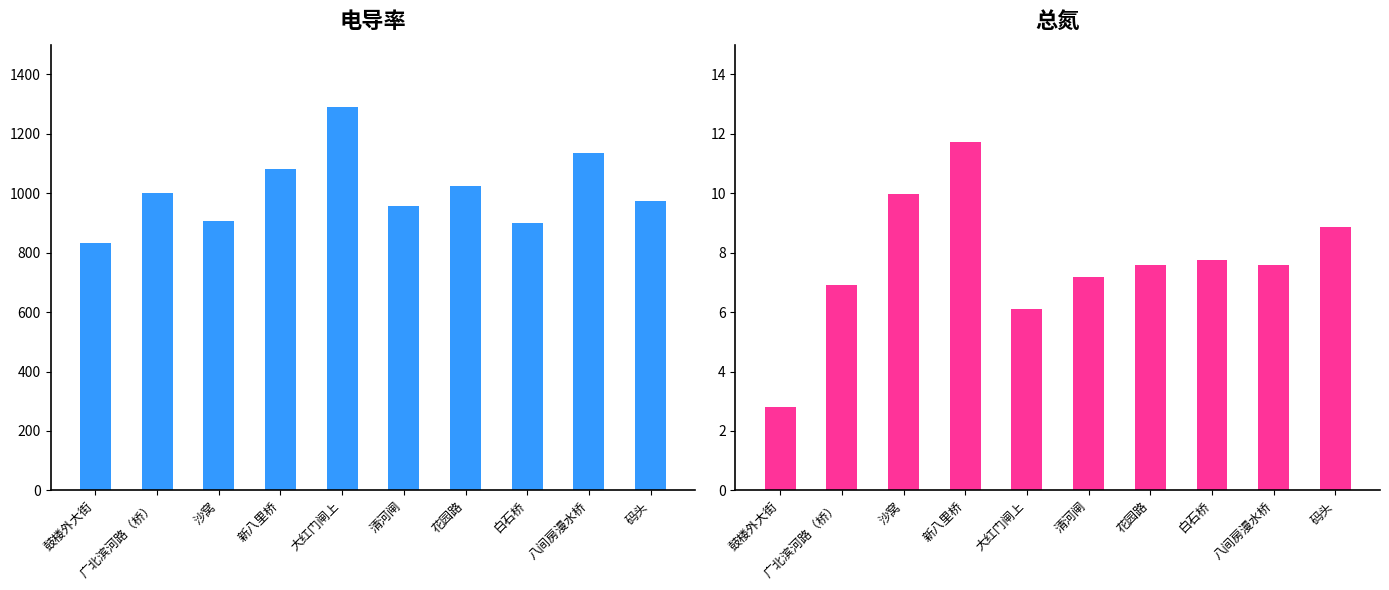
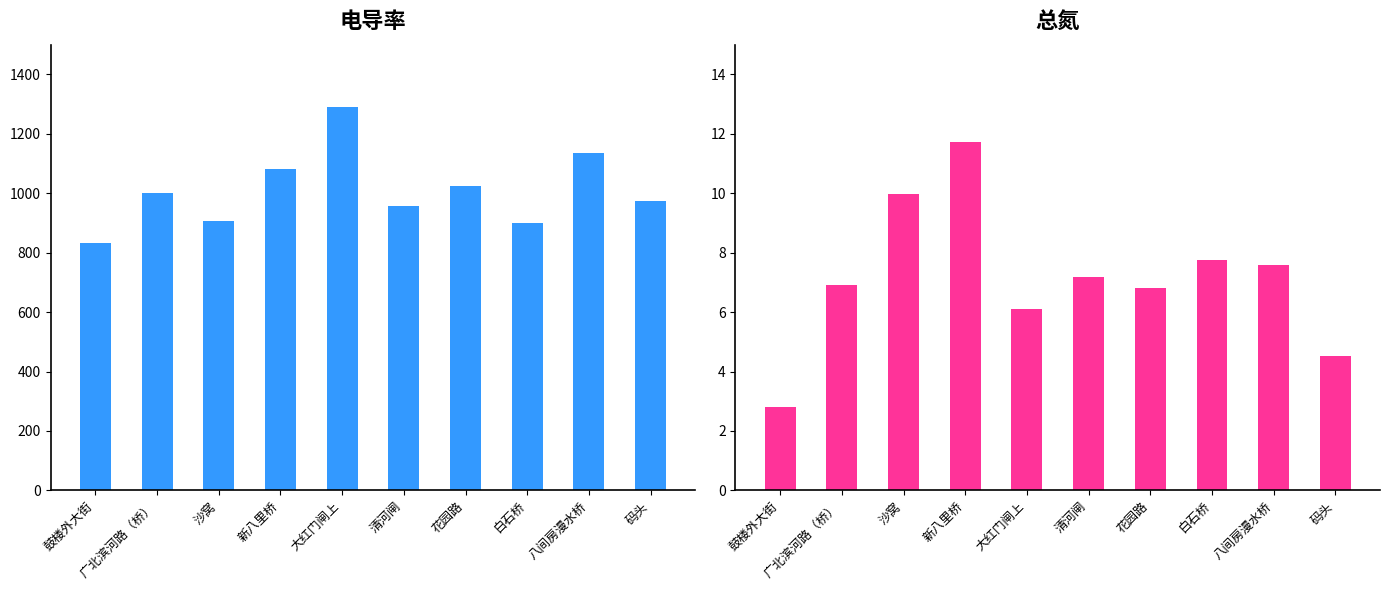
总氮, 花园路: 7.6 -> 6.8
总氮, 码头: 8.9 -> 4.5
